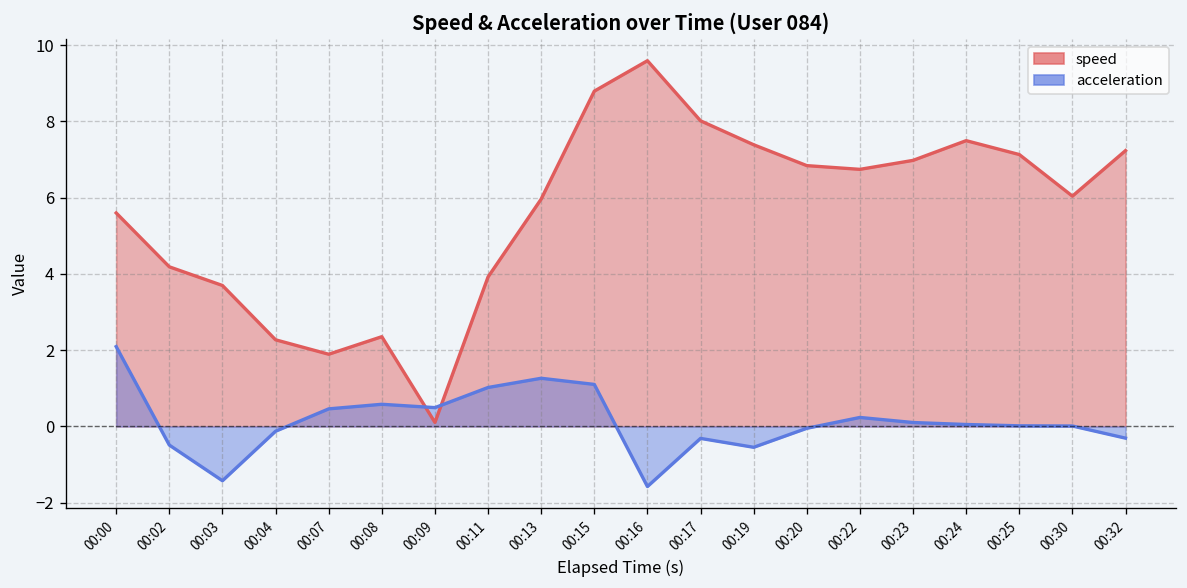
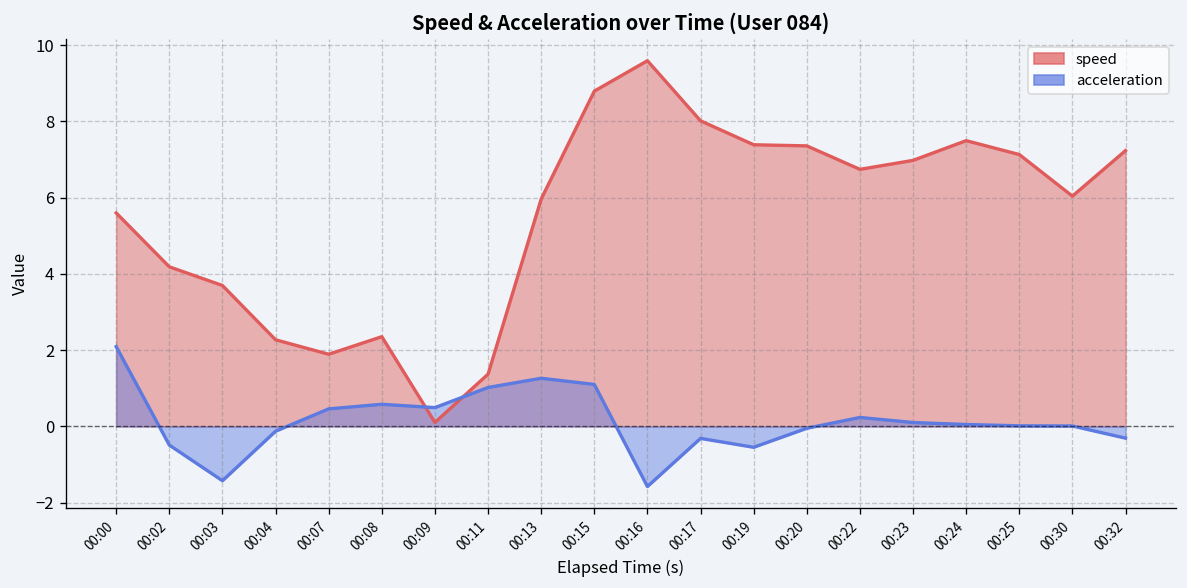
speed, 00:11: 3.9 -> 1.4
speed, 00:20: 6.8 -> 7.4
